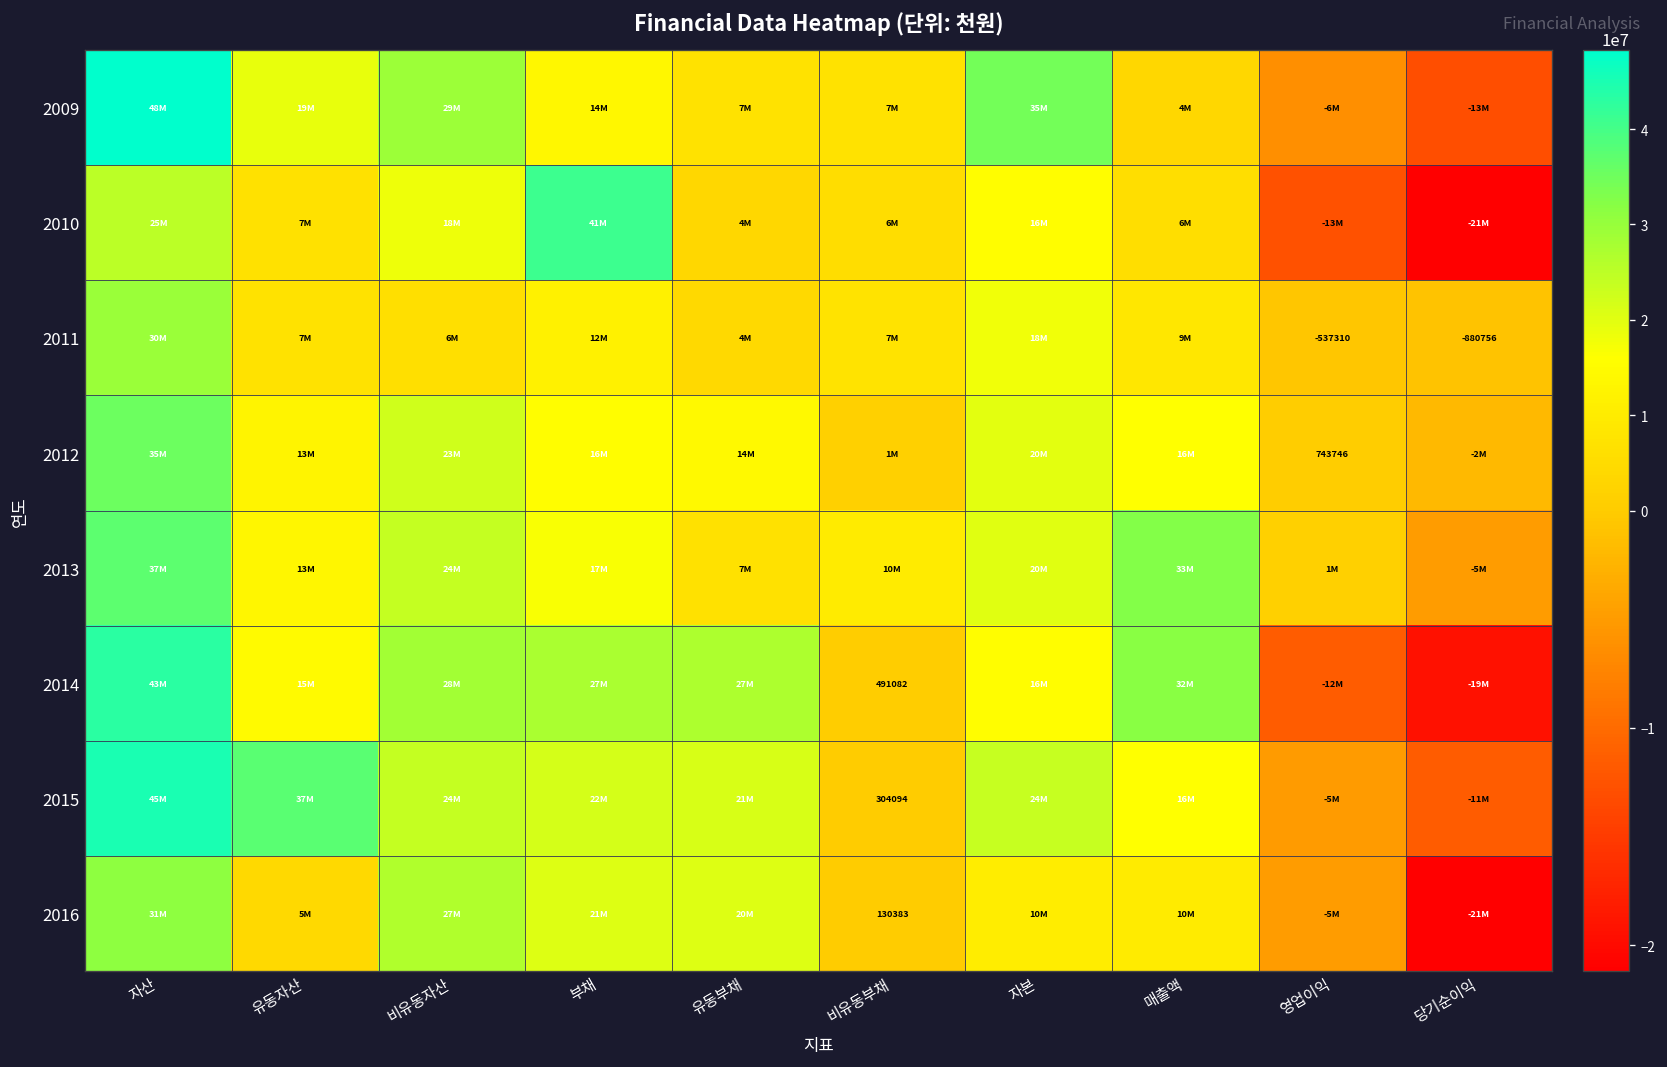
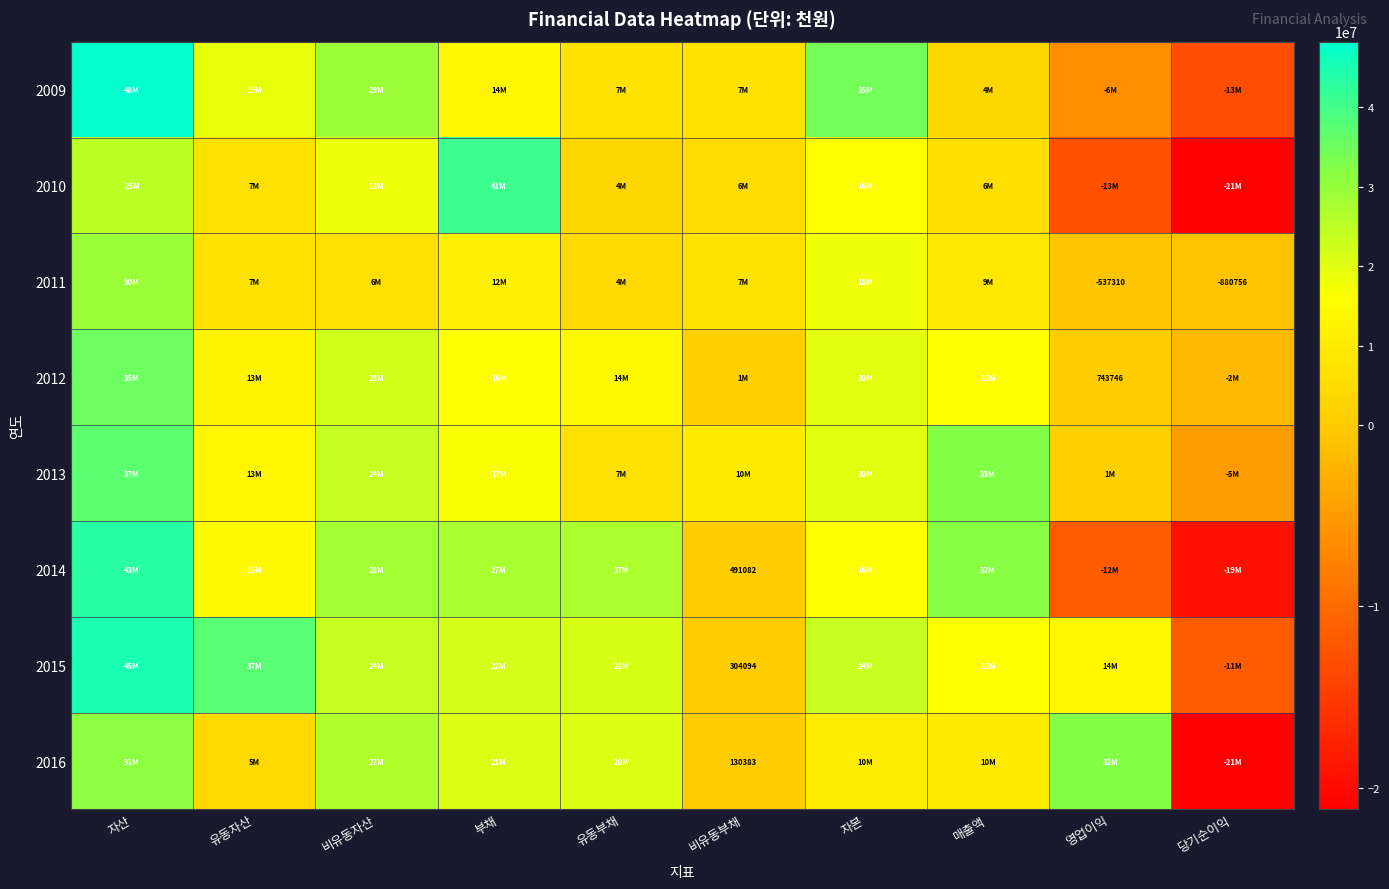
2015, 영업이익: -5M -> 14M
2016, 영업이익: -5M -> 32M
